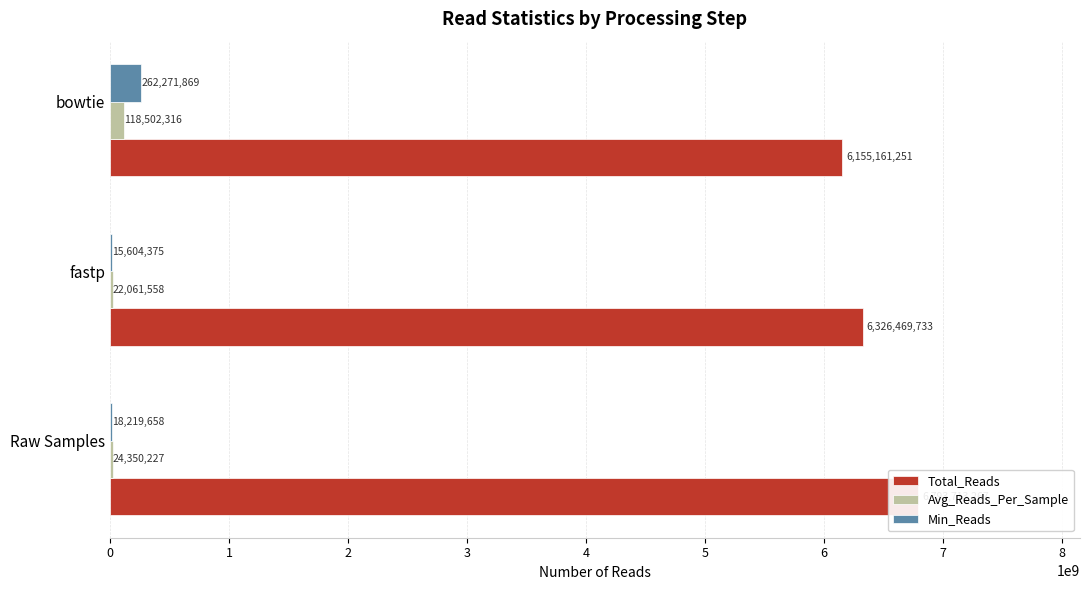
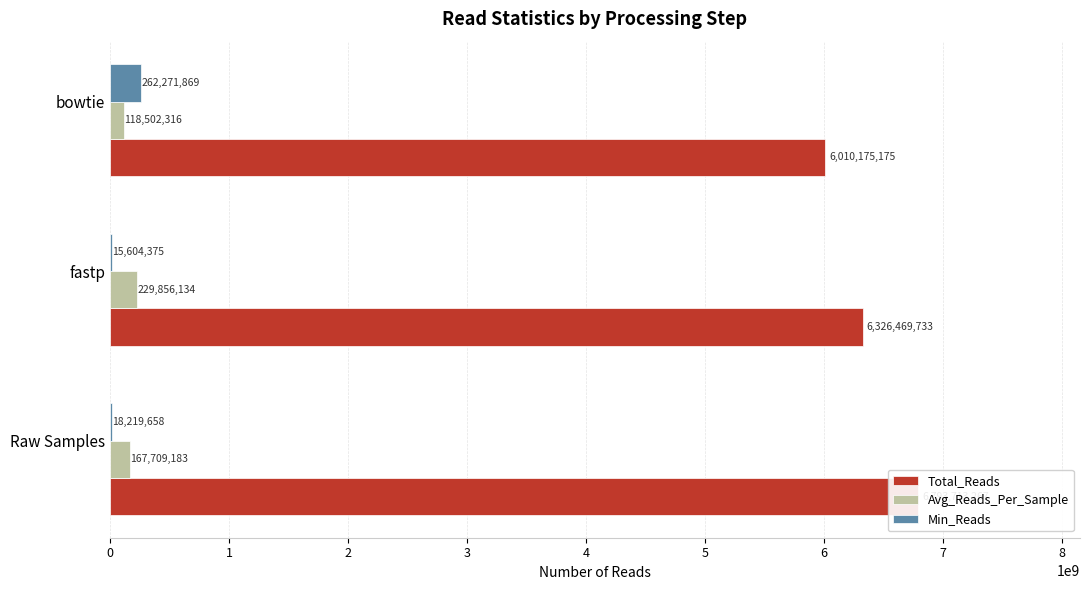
Total_Reads, bowtie: 6,155,161,251 -> 6,010,175,175
Avg_Reads_Per_Sample, fastp: 22,061,558 -> 229,856,134
Avg_Reads_Per_Sample, Raw Samples: 24,350,227 -> 167,709,183
